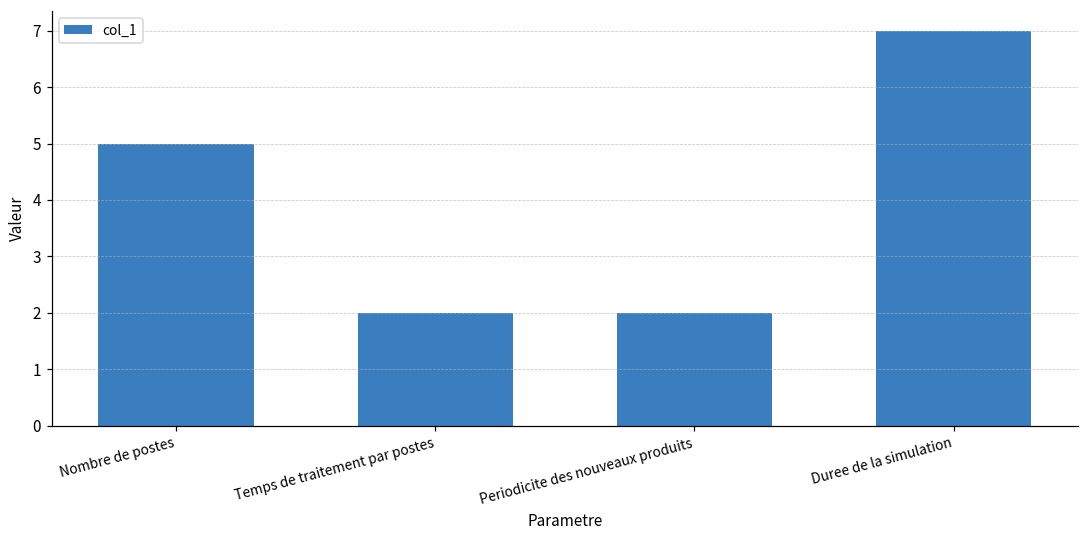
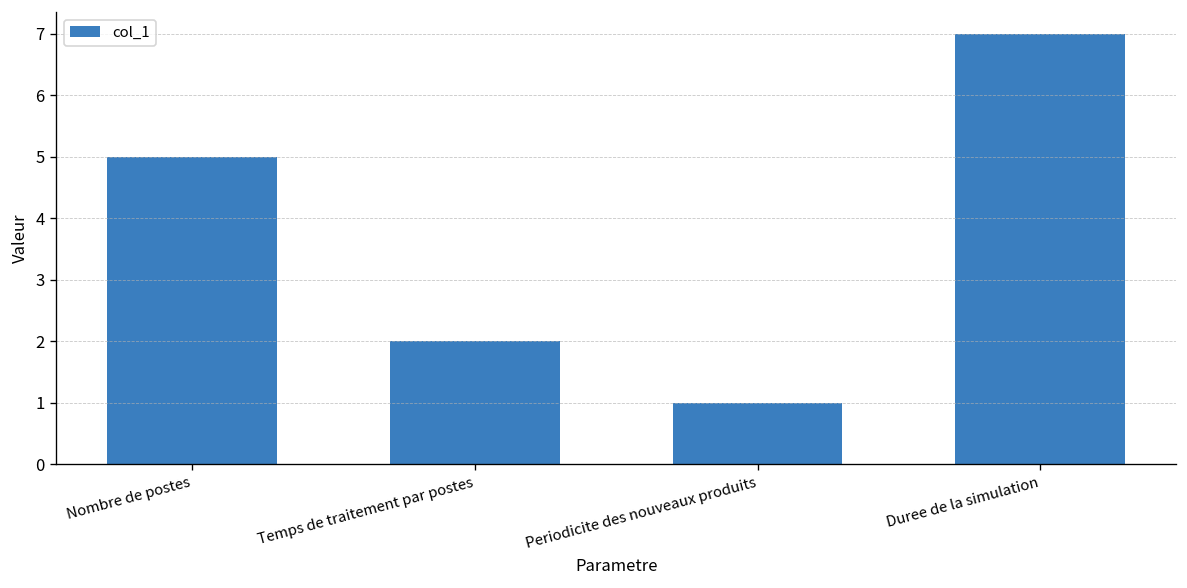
Periodicite des nouveaux produits: 2 -> 1
